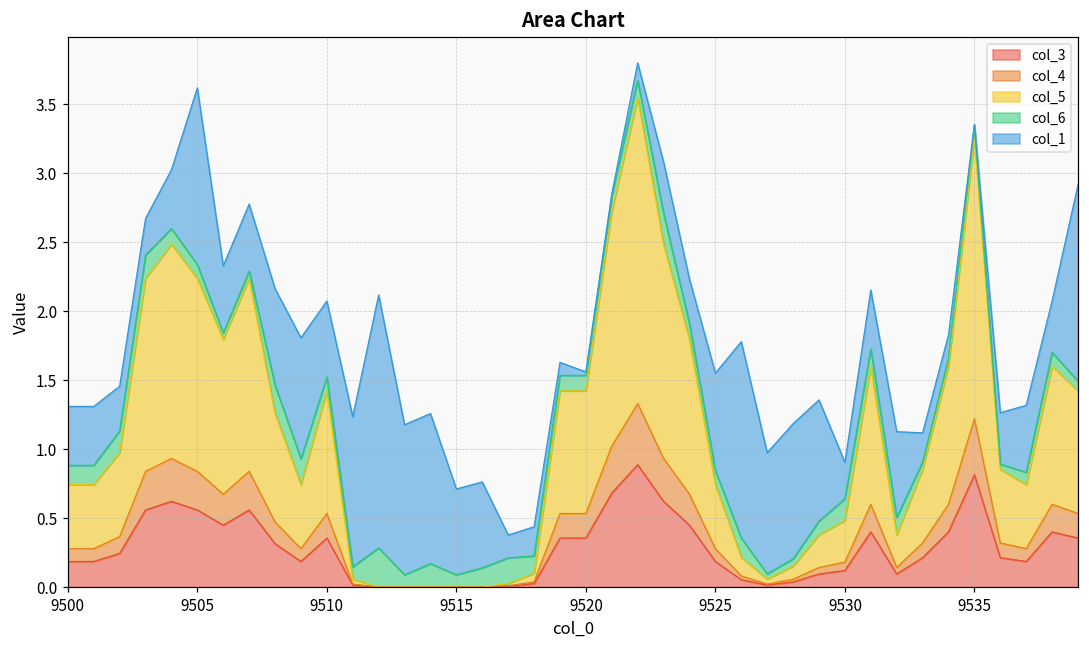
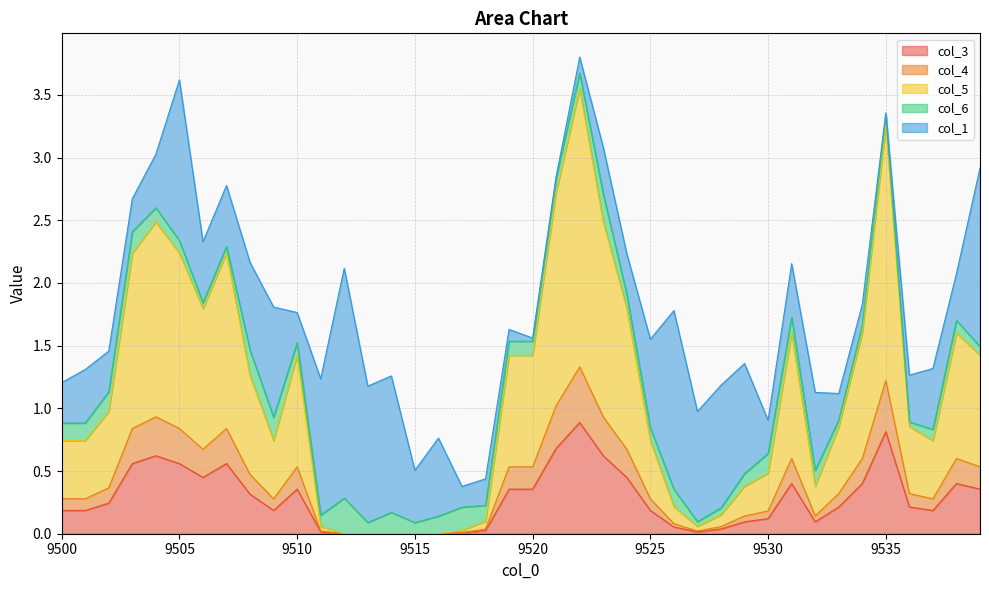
col_1, 9500: 0.43 -> 0.32
col_1, 9510: 0.55 -> 0.24
col_1, 9515: 0.62 -> 0.42
